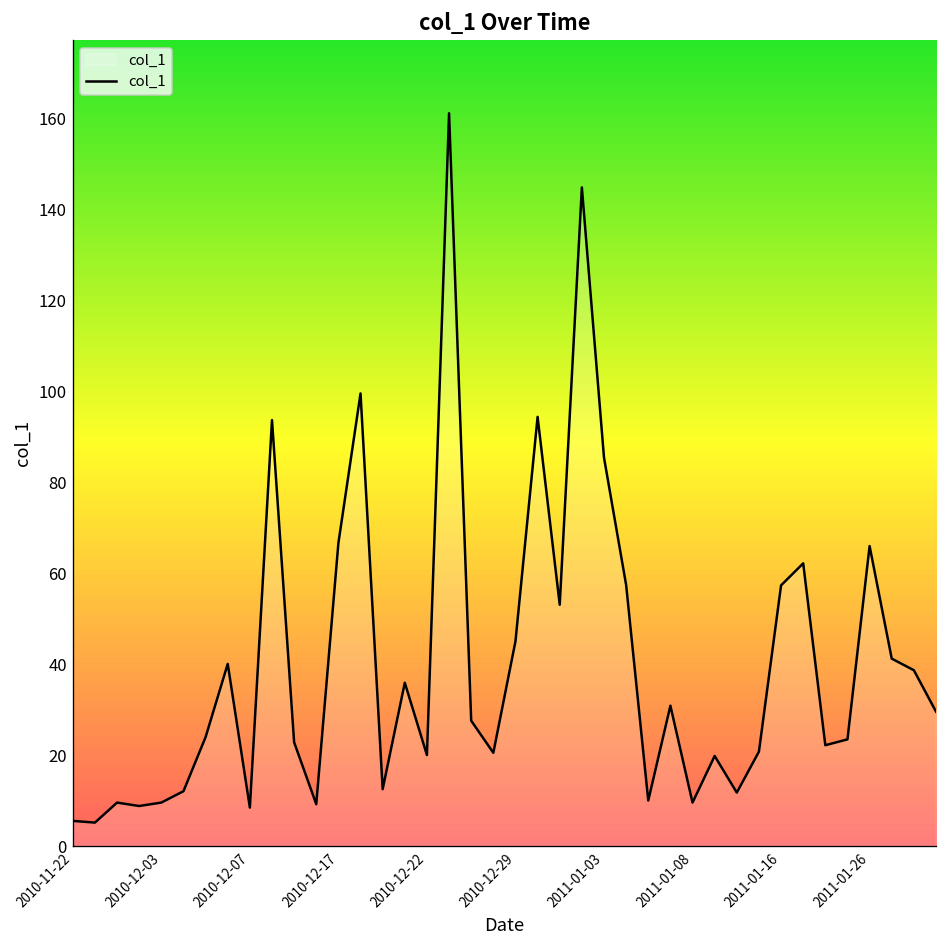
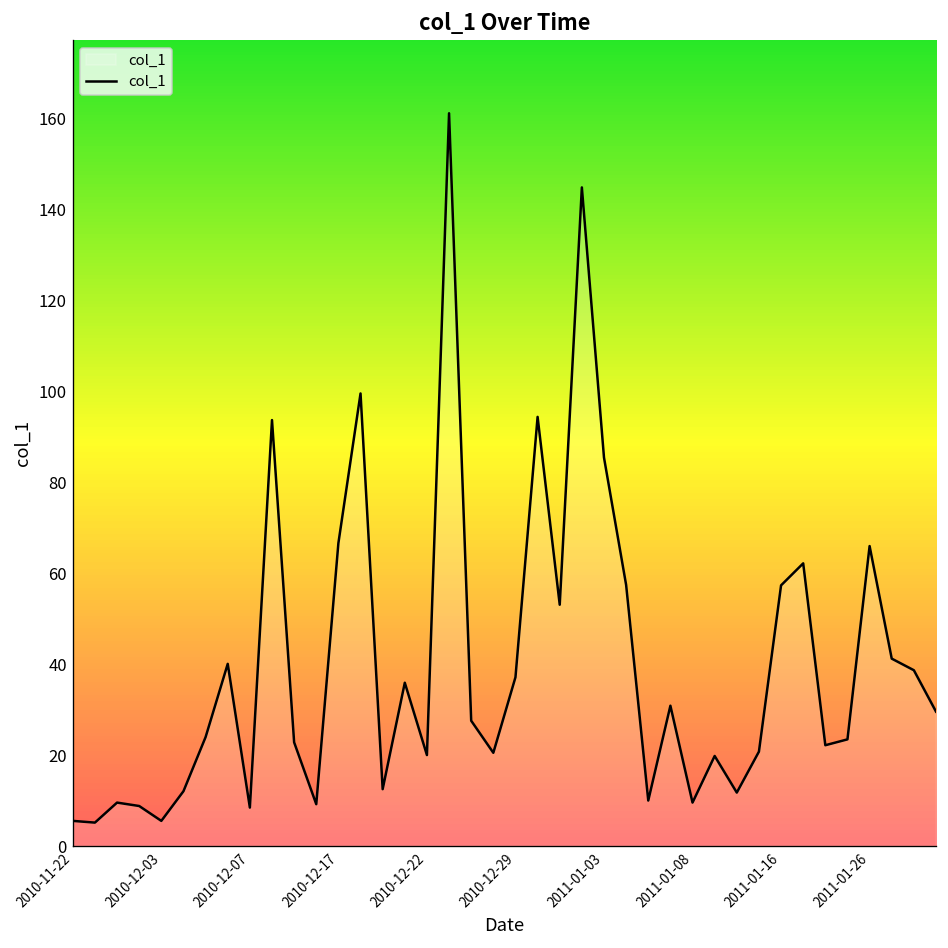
2010-12-03: 10 -> 6
2010-12-29: 45 -> 37
